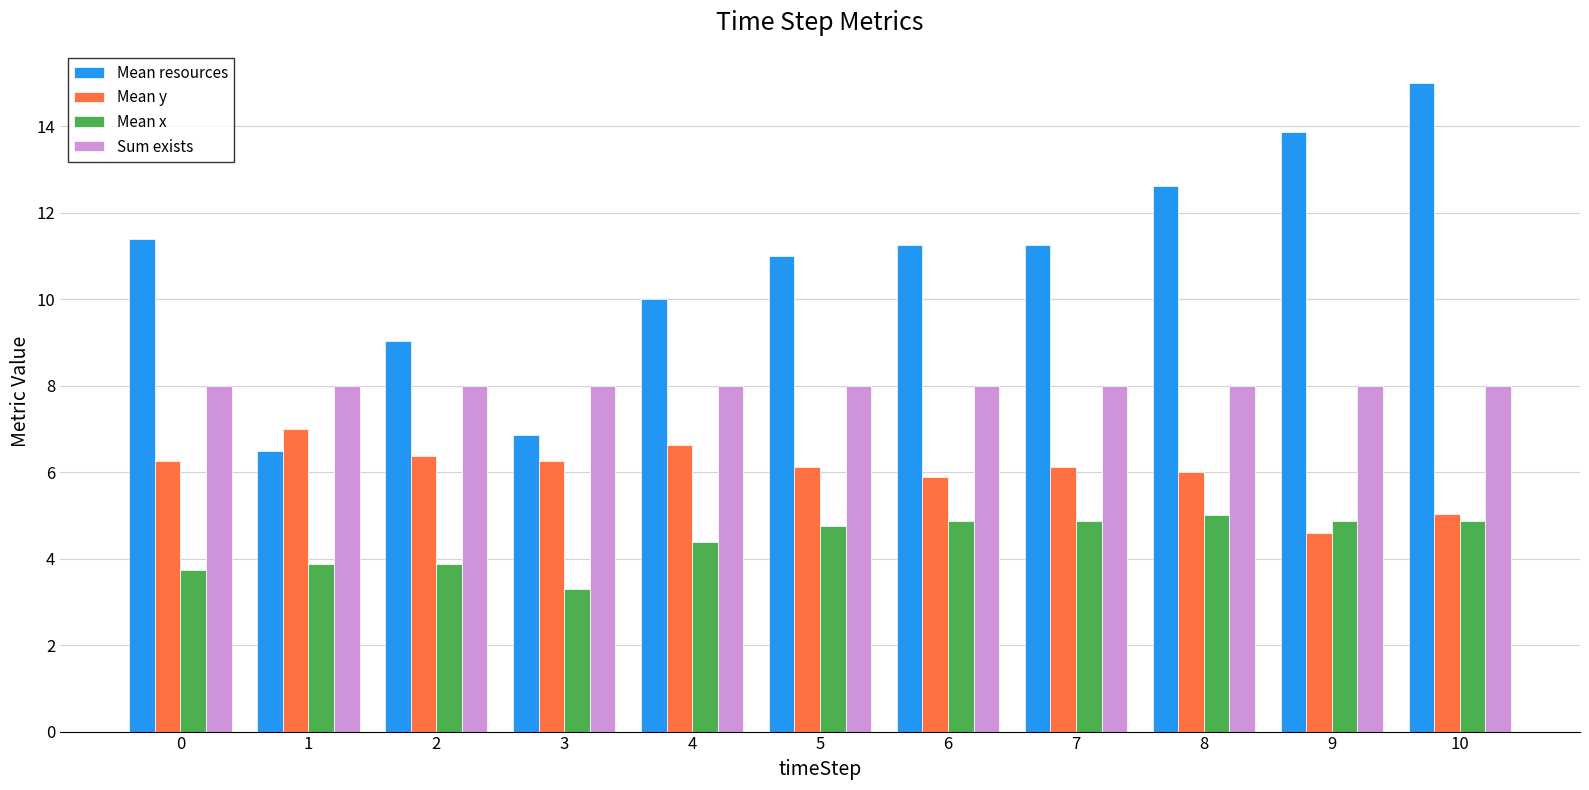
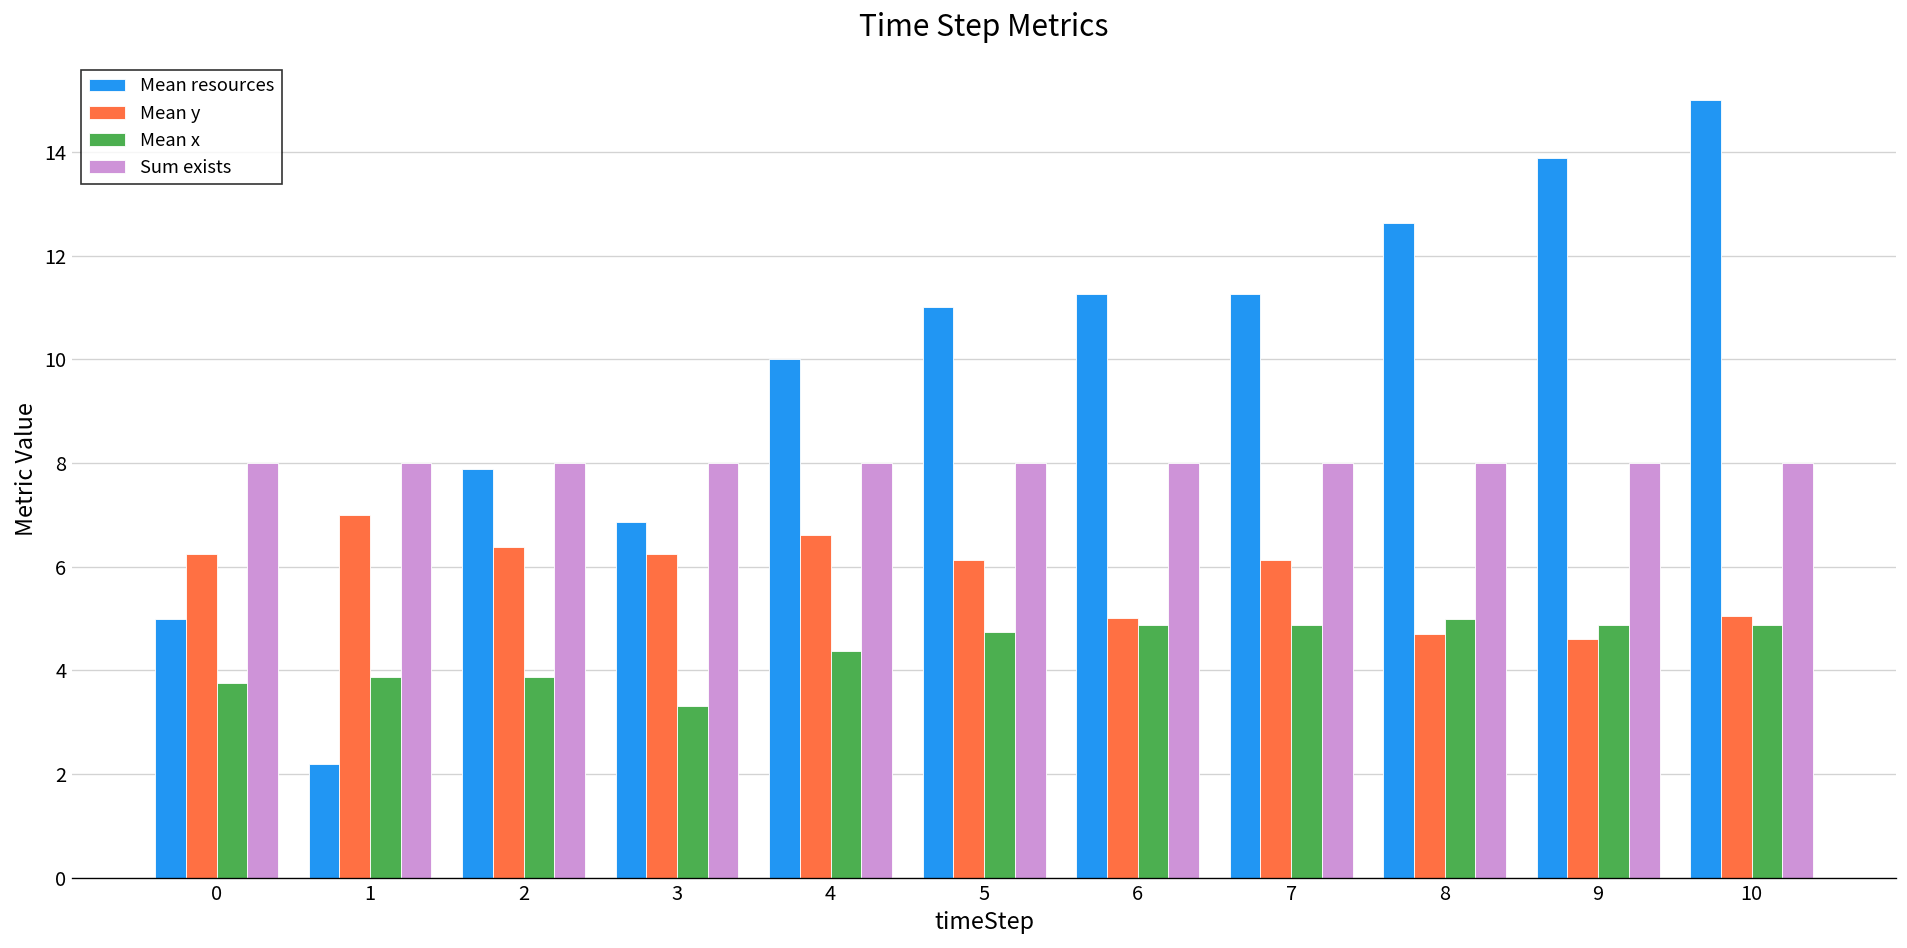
Mean resources, 0: 11.4 -> 5.0
Mean resources, 1: 6.5 -> 2.2
Mean resources, 2: 9.0 -> 7.9
Mean y, 6: 5.9 -> 5.0
Mean y, 8: 6.0 -> 4.7
